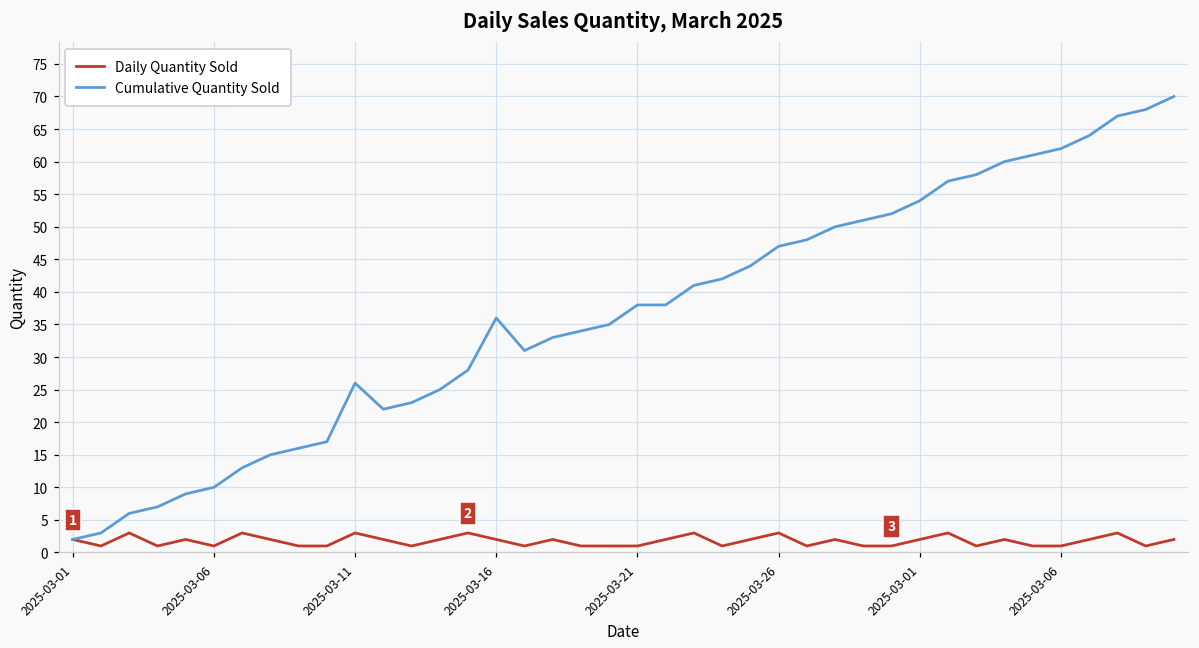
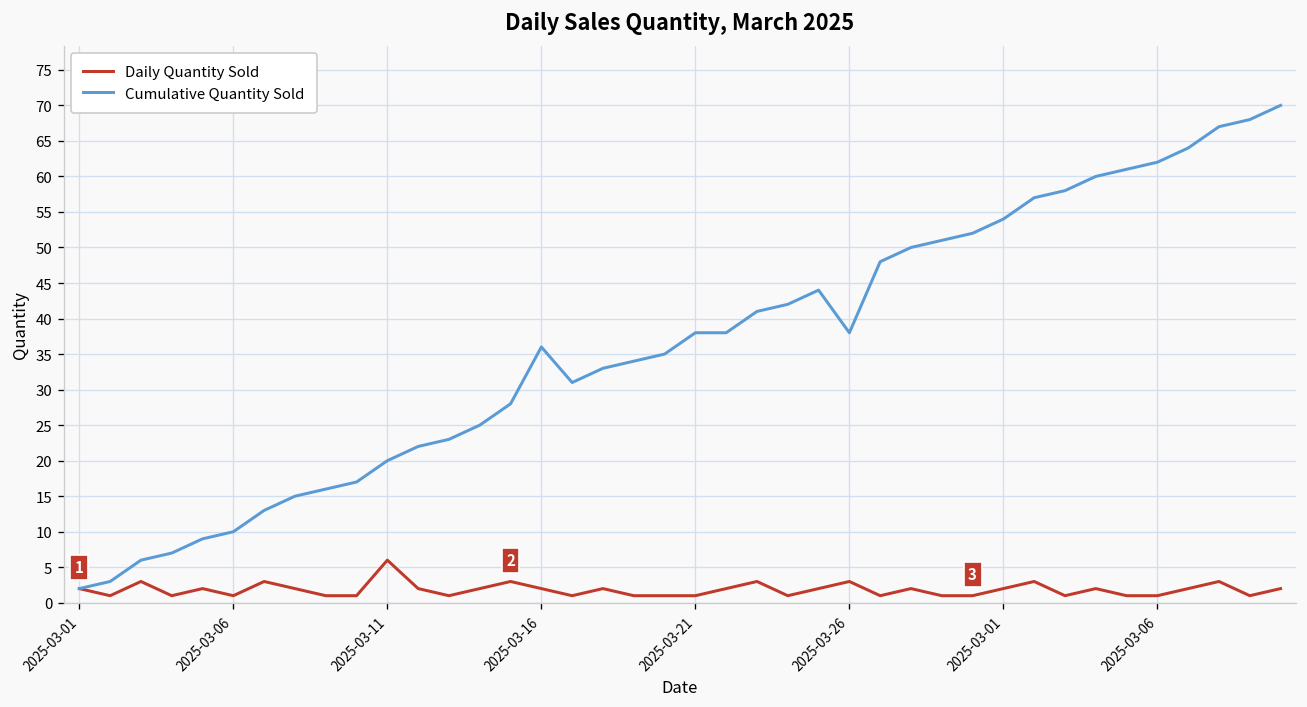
Daily Quantity Sold, 2025-03-11: 3 -> 6
Cumulative Quantity Sold, 2025-03-11: 26 -> 20
Cumulative Quantity Sold, 2025-03-26: 47 -> 38
